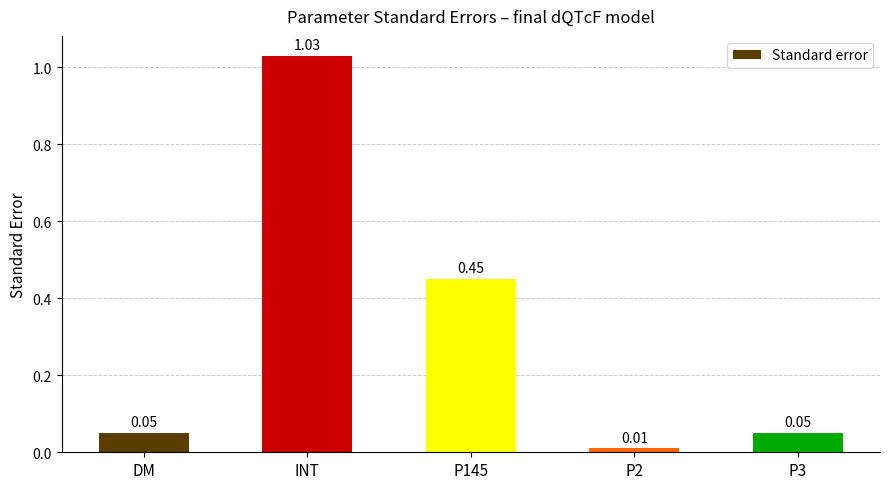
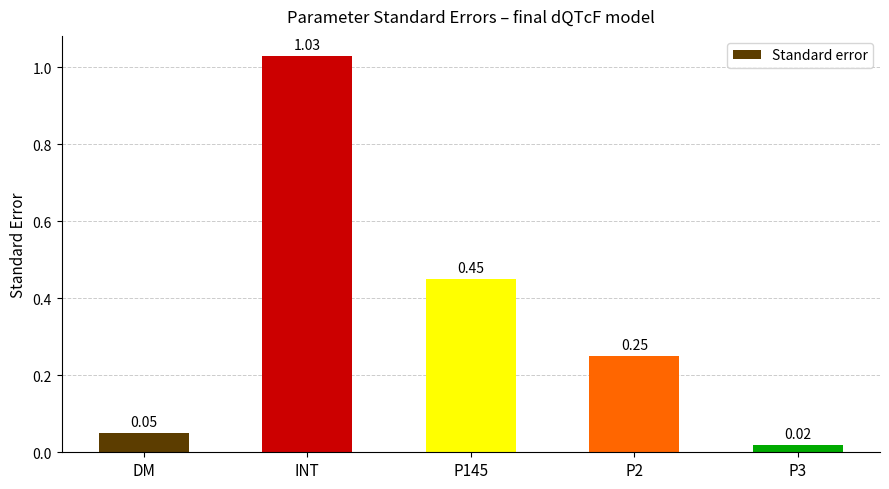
P2: 0.01 -> 0.25
P3: 0.05 -> 0.02
